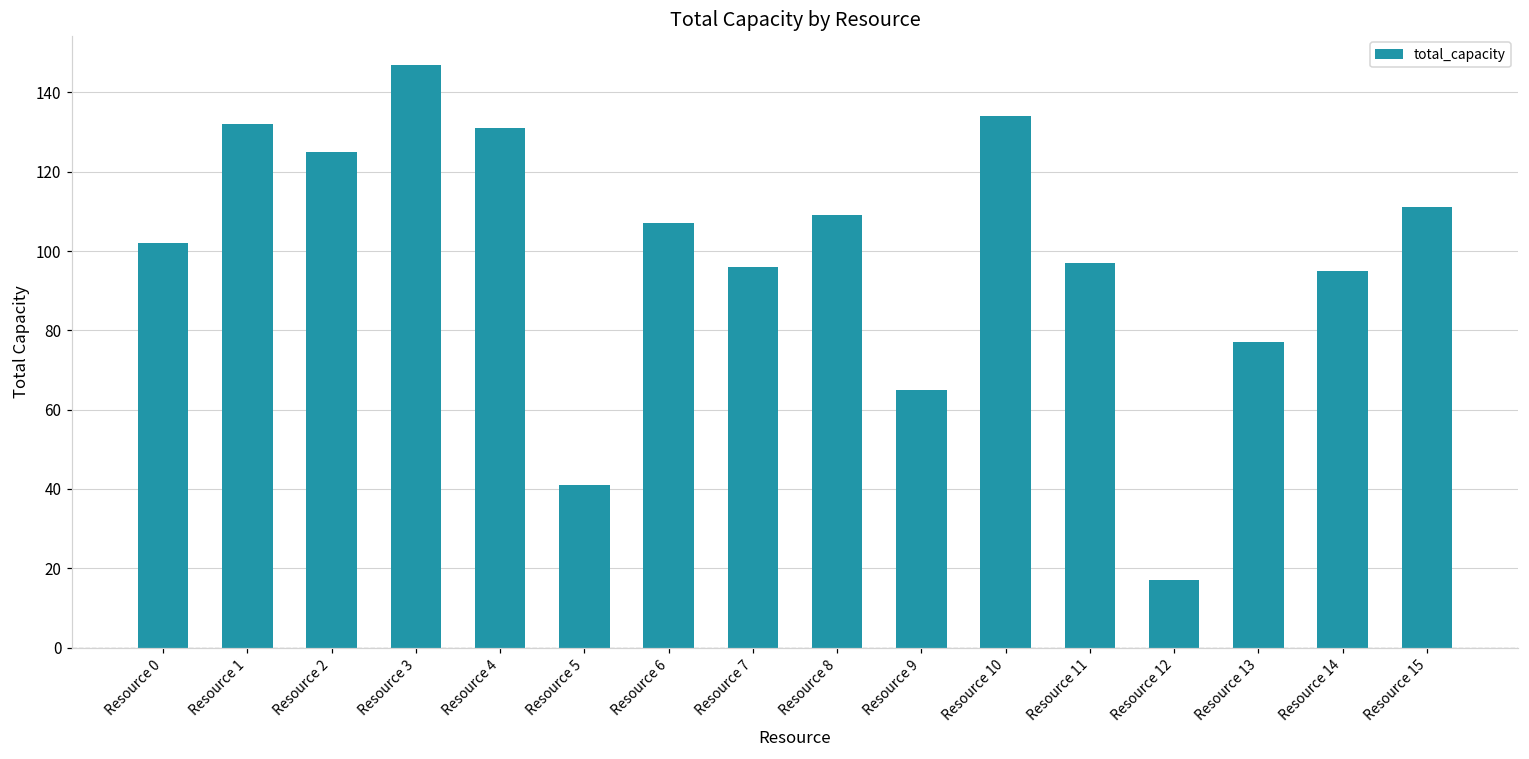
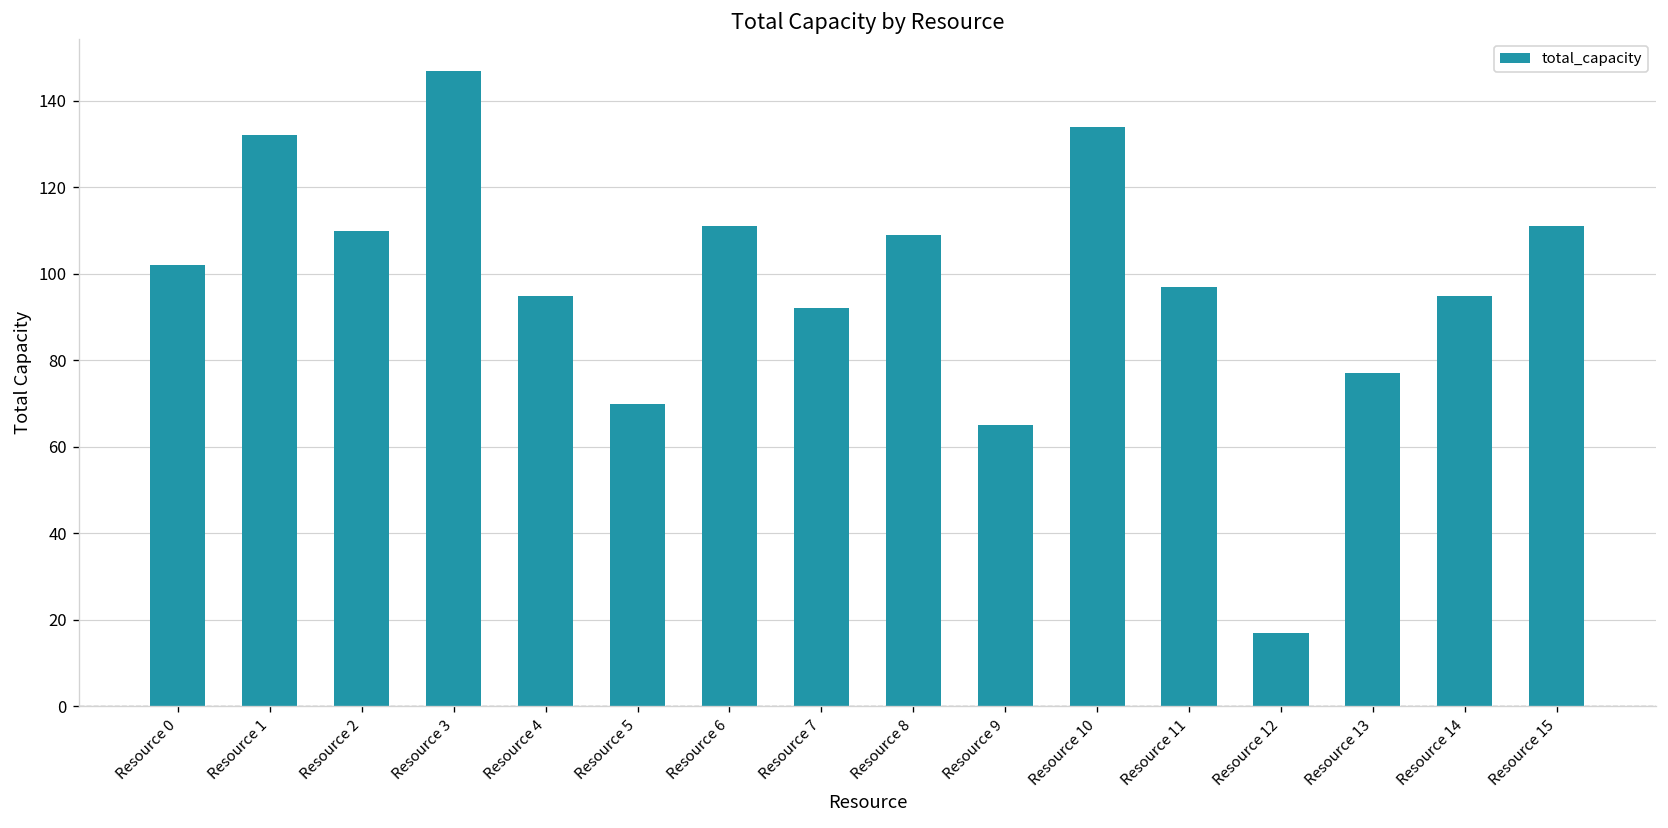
Resource 2: 125 -> 110
Resource 4: 131 -> 95
Resource 5: 41 -> 70
Resource 6: 107 -> 111
Resource 7: 96 -> 92
